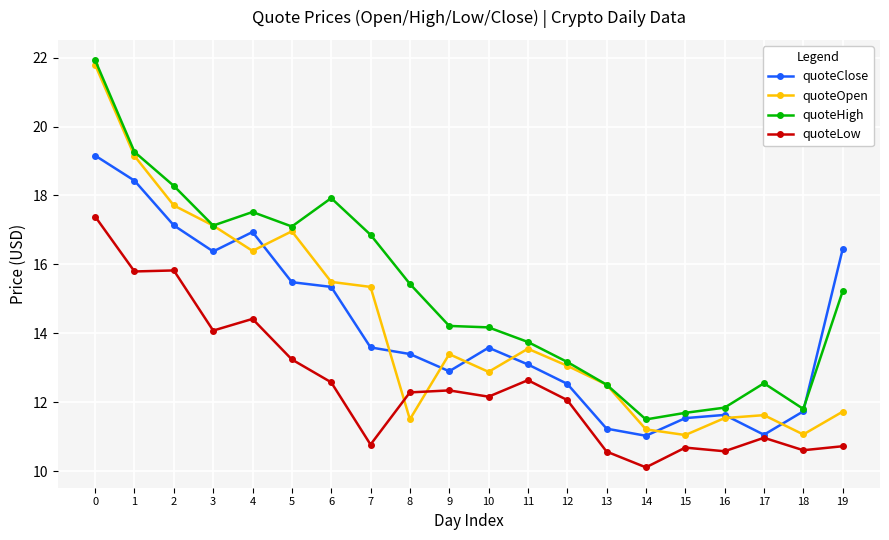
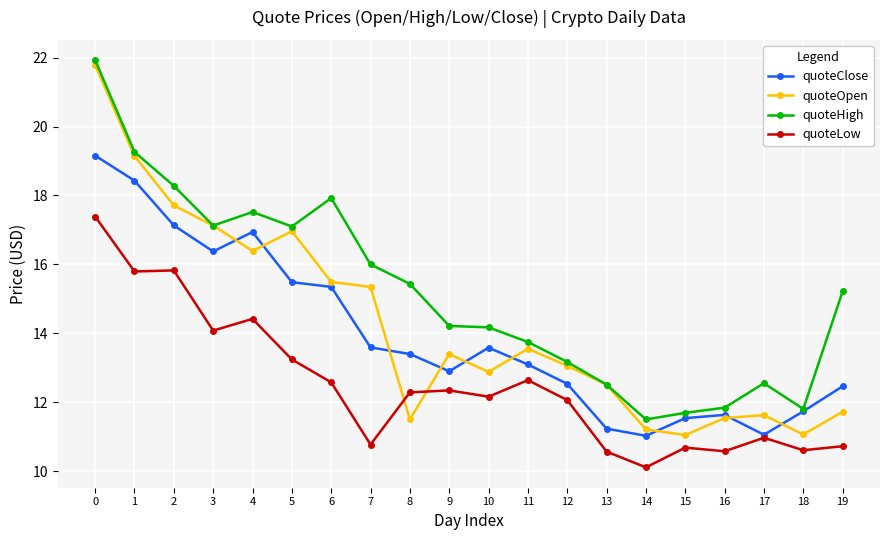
quoteHigh, 7: 16.9 -> 16.0
quoteClose, 19: 16.4 -> 12.5
